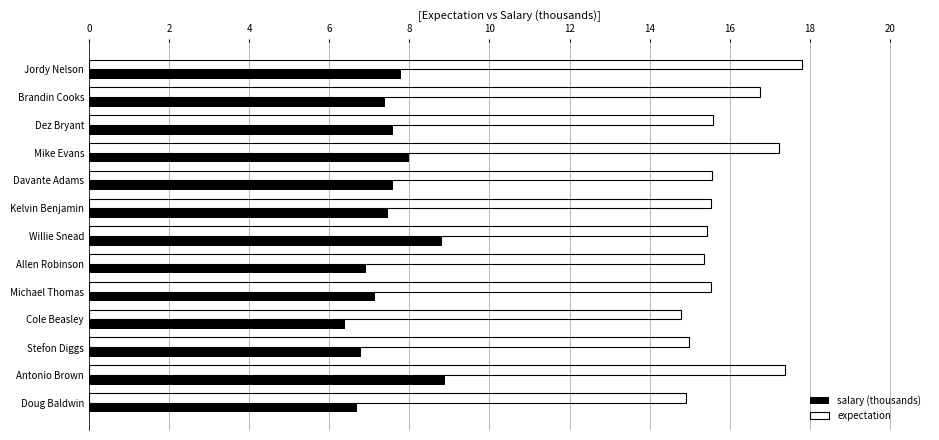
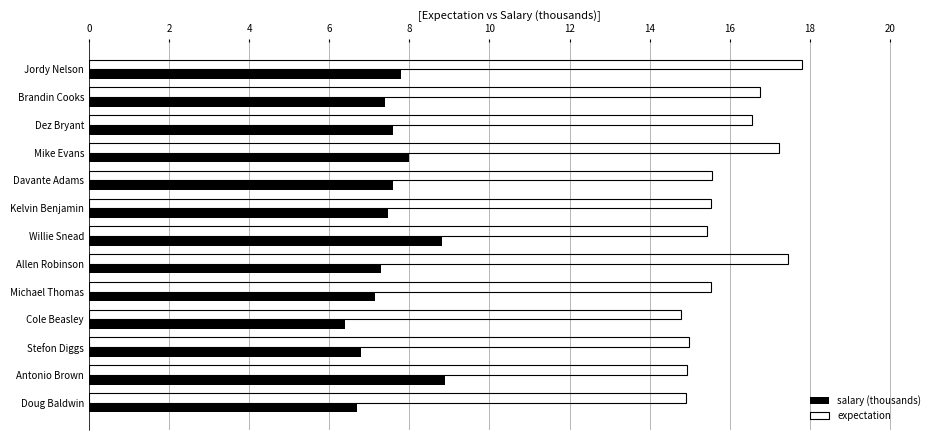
expectation, Dez Bryant: 15.6 -> 16.6
expectation, Allen Robinson: 15.4 -> 17.5
salary (thousands), Allen Robinson: 6.9 -> 7.3
expectation, Antonio Brown: 17.4 -> 14.9
